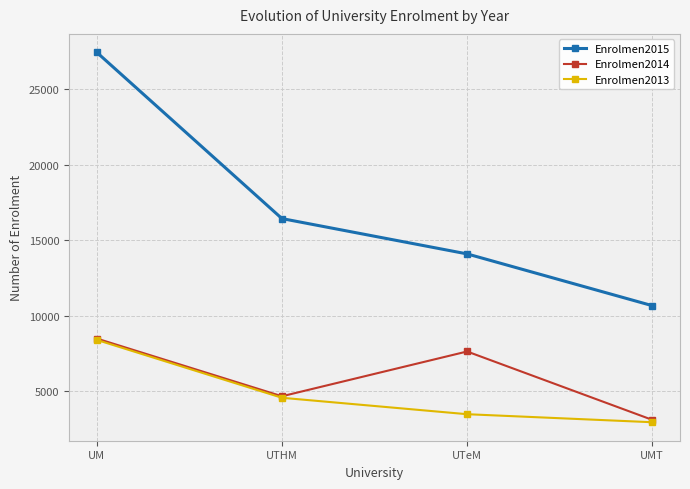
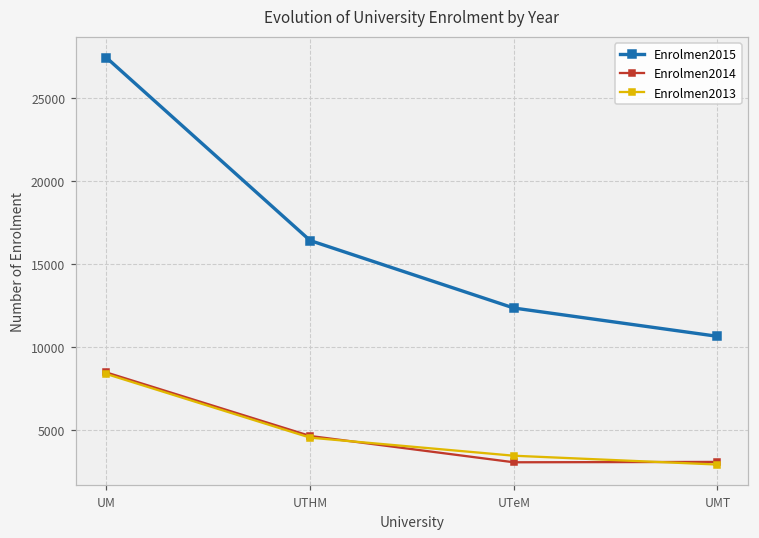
Enrolmen2015, UTeM: 14100 -> 12400
Enrolmen2014, UTeM: 7600 -> 3100
